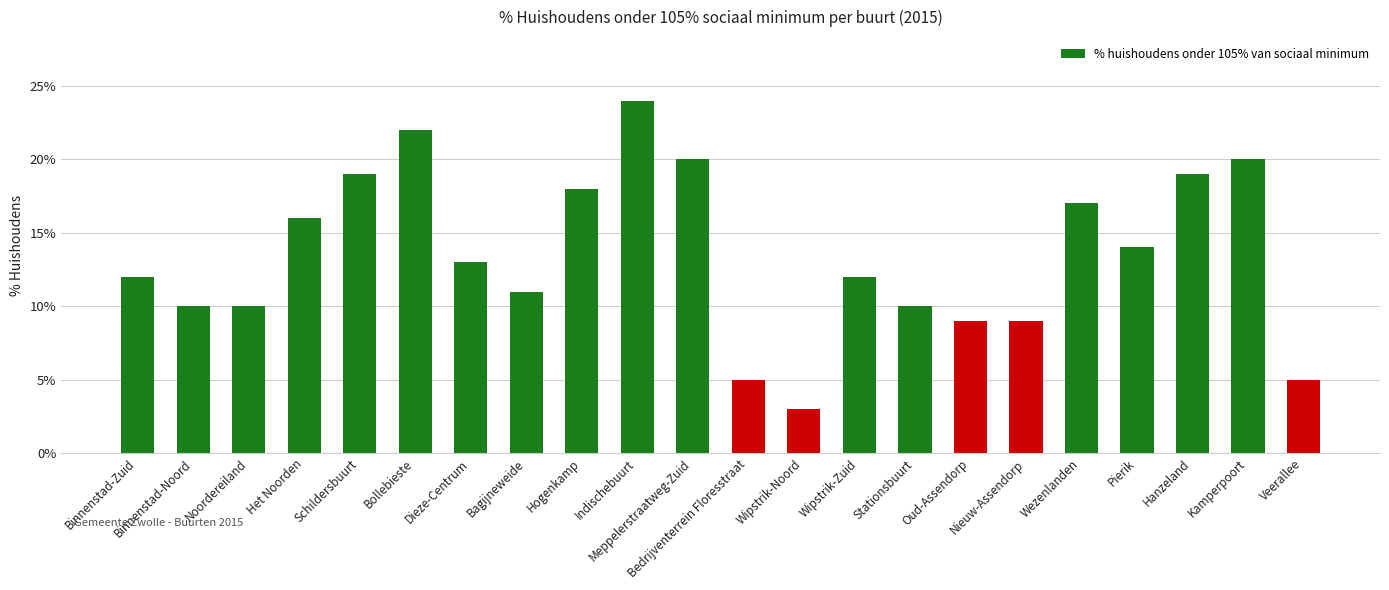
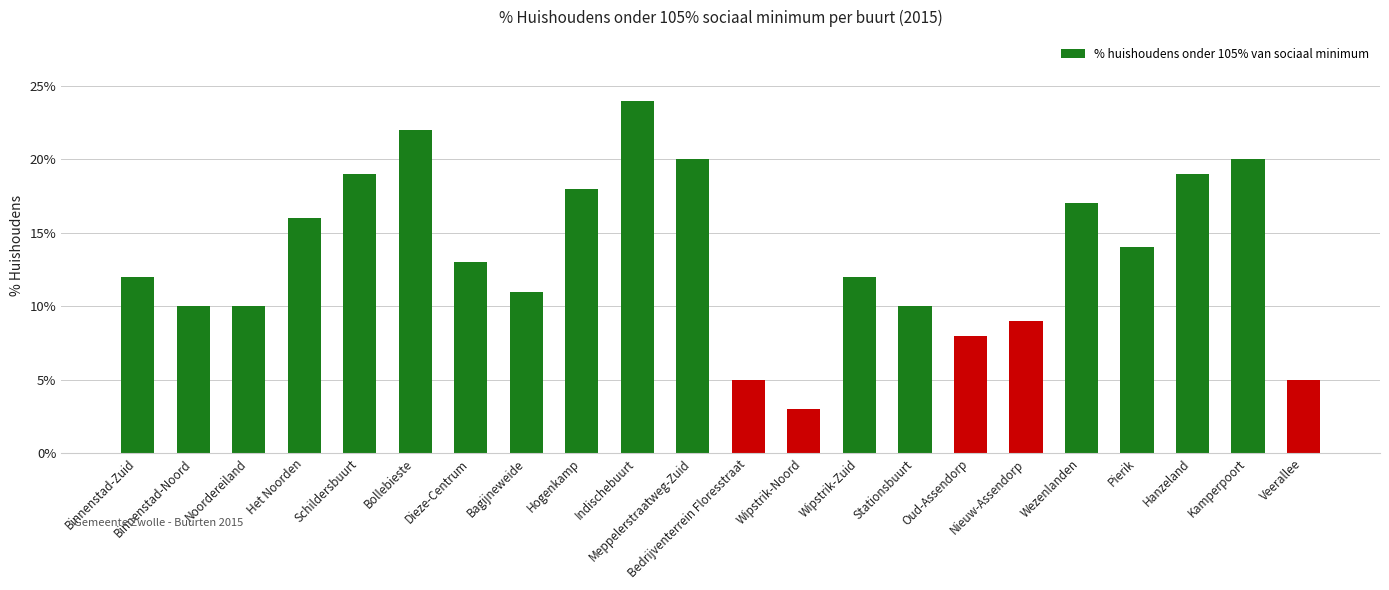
Oud-Assendorp: 9% -> 8%
